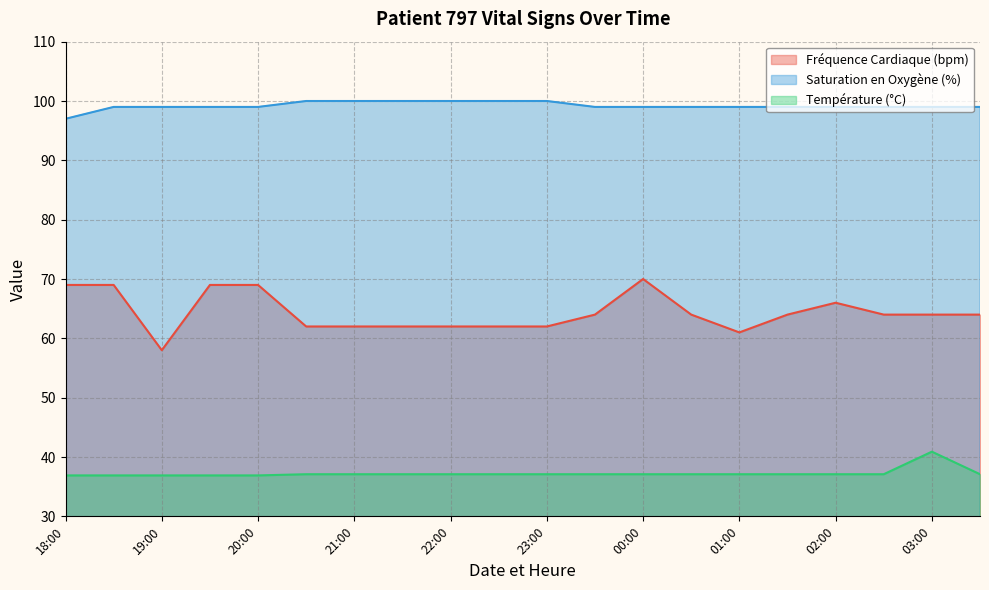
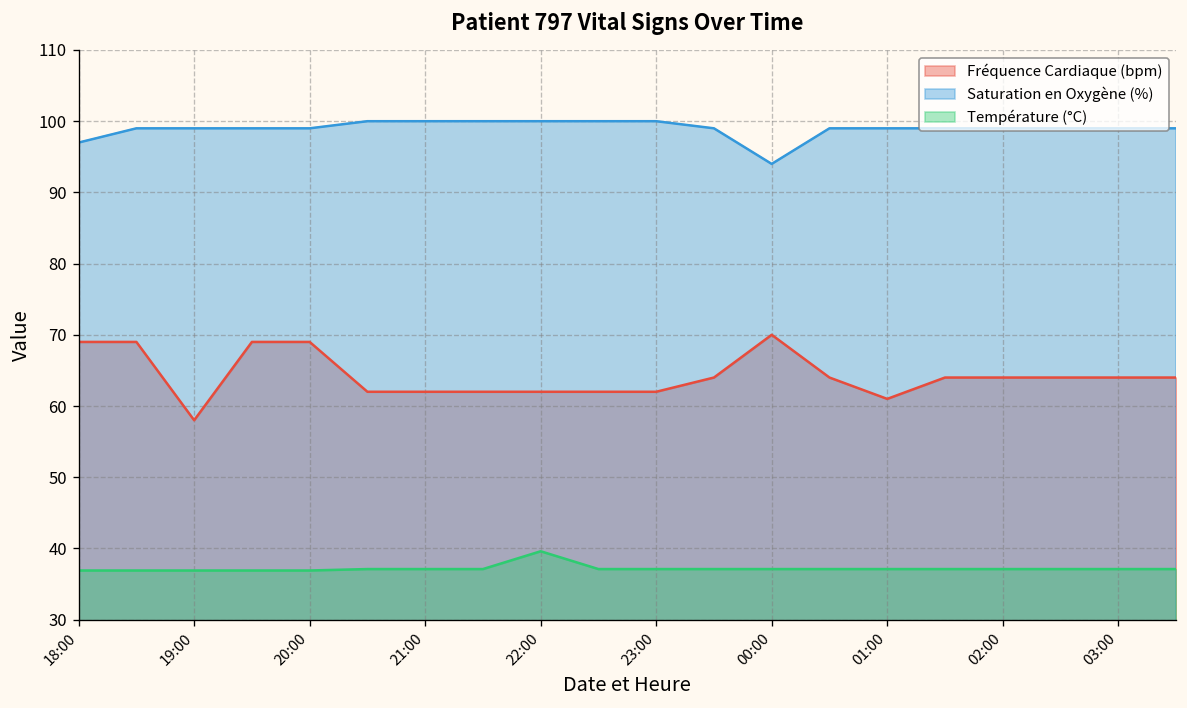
Température (°C), 22:00: 37 -> 40
Saturation en Oxygène (%), 00:00: 99 -> 94
Fréquence Cardiaque (bpm), 02:00: 66 -> 64
Température (°C), 03:00: 41 -> 37
